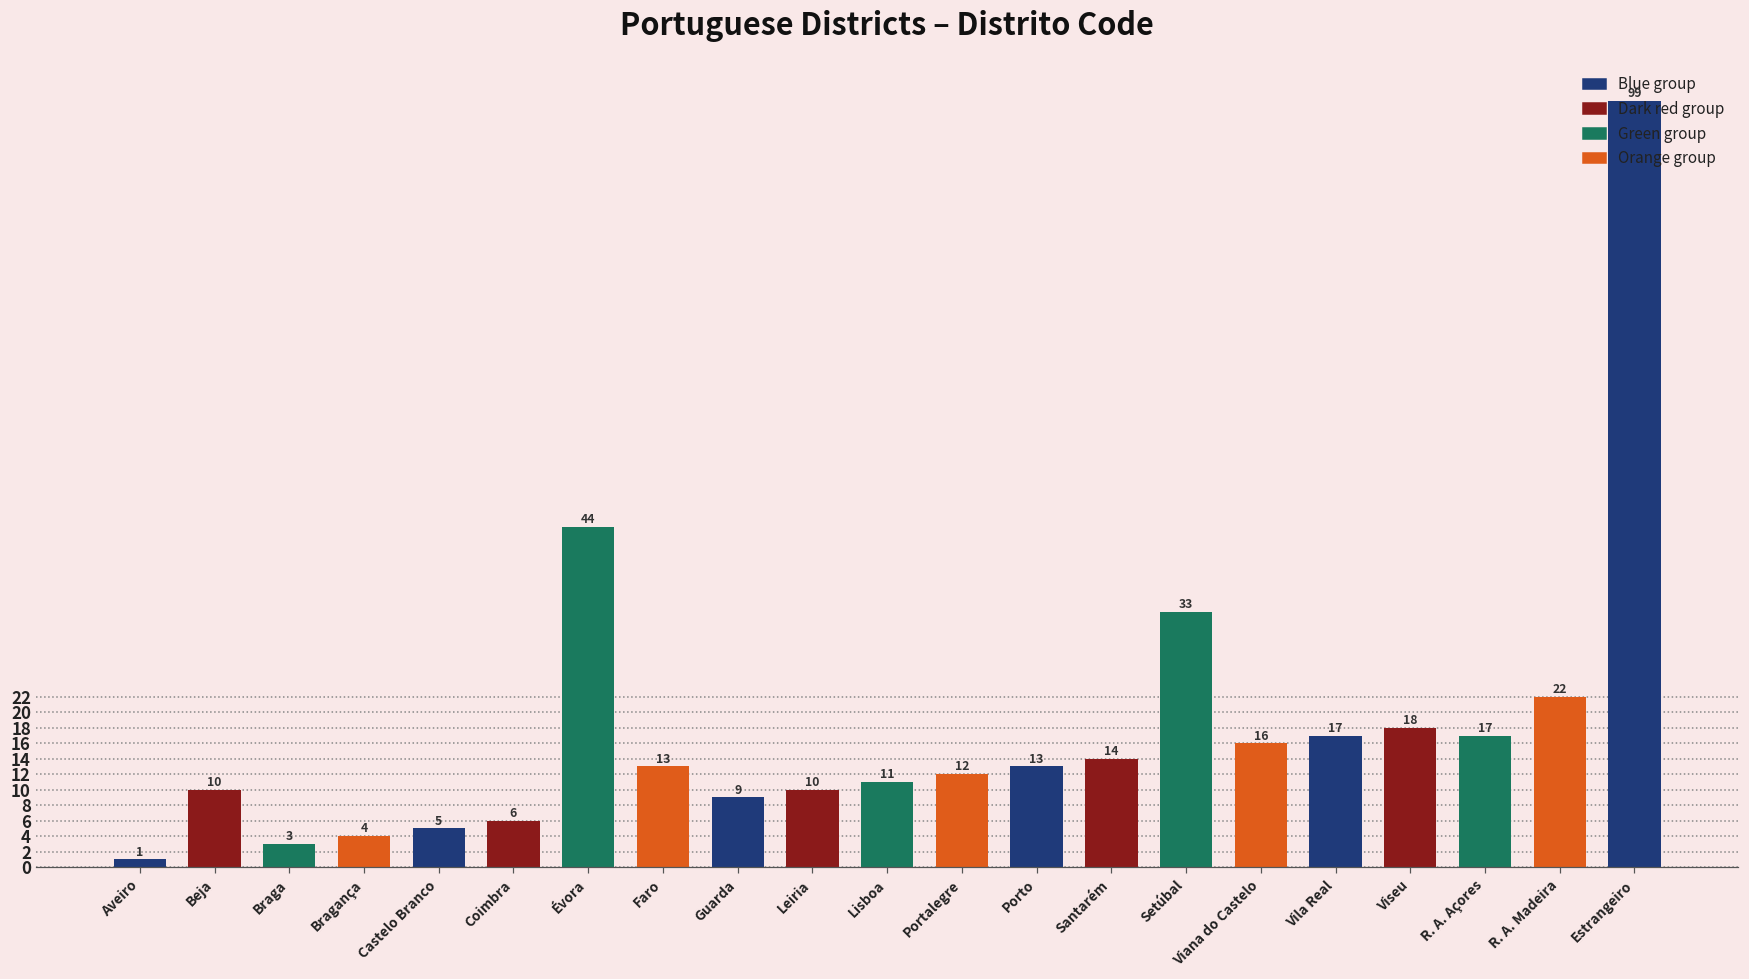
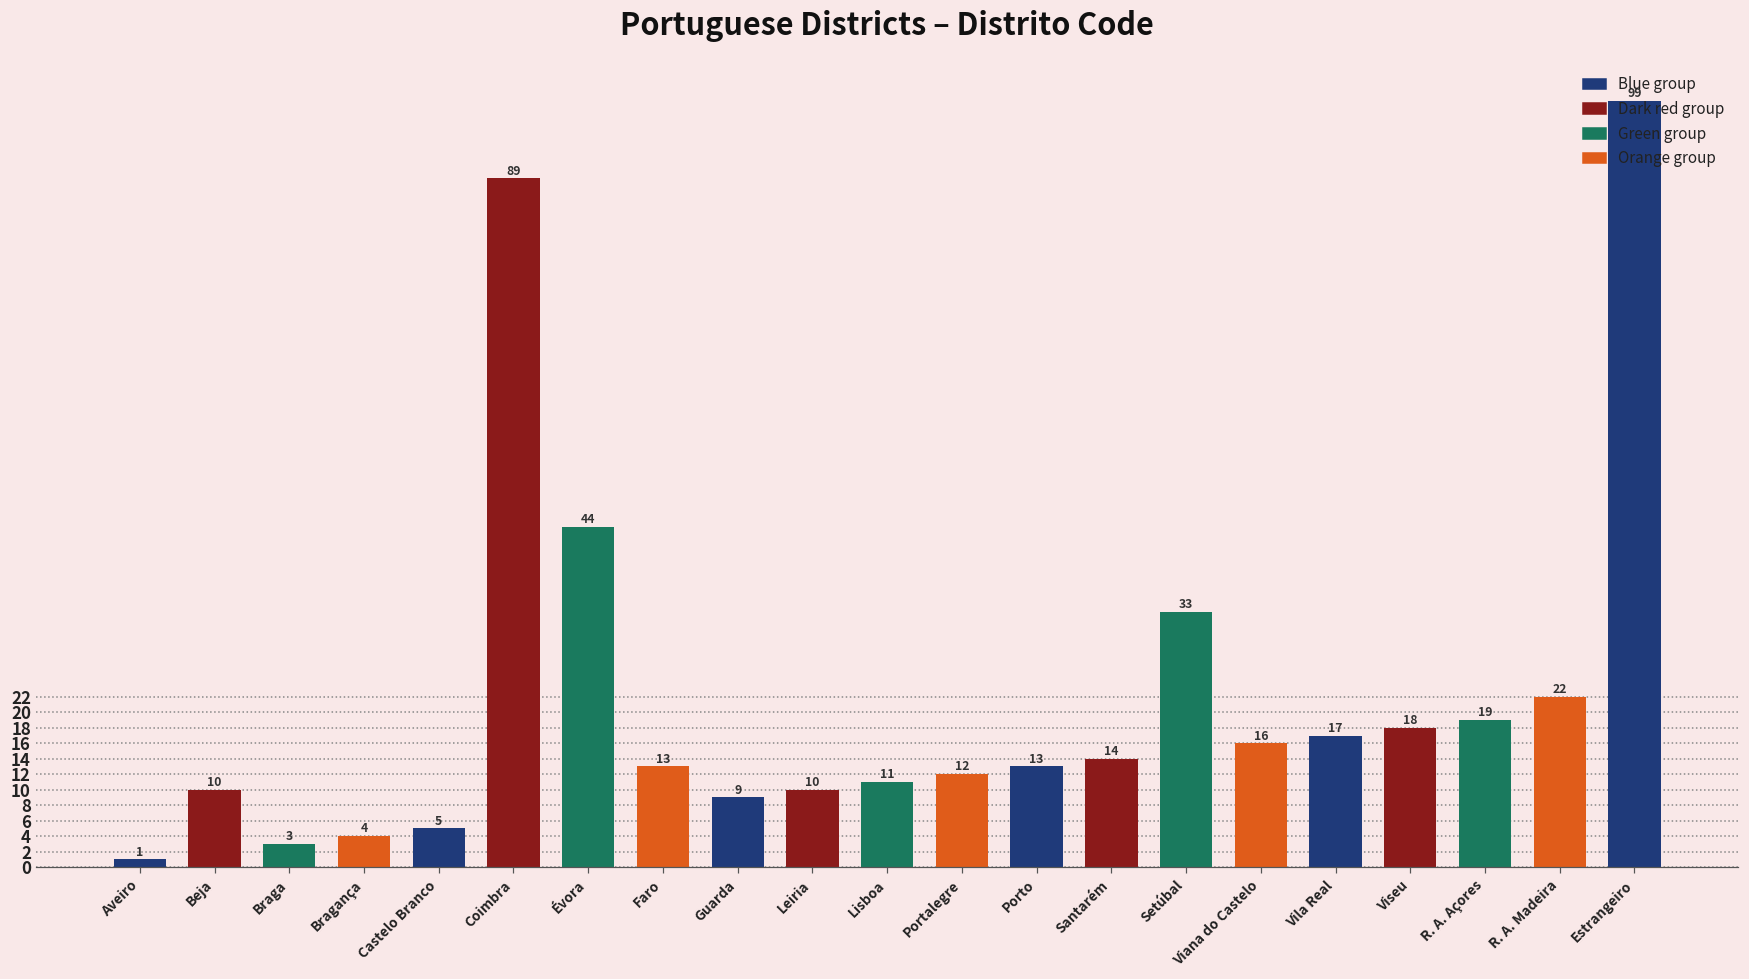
Coimbra: 6 -> 89
R. A. Açores: 17 -> 19
